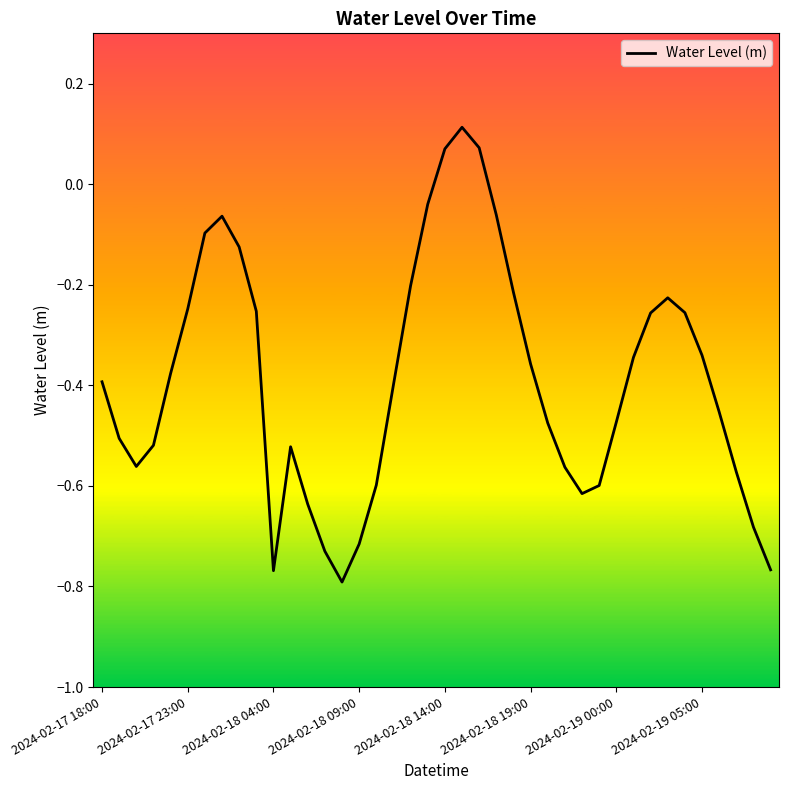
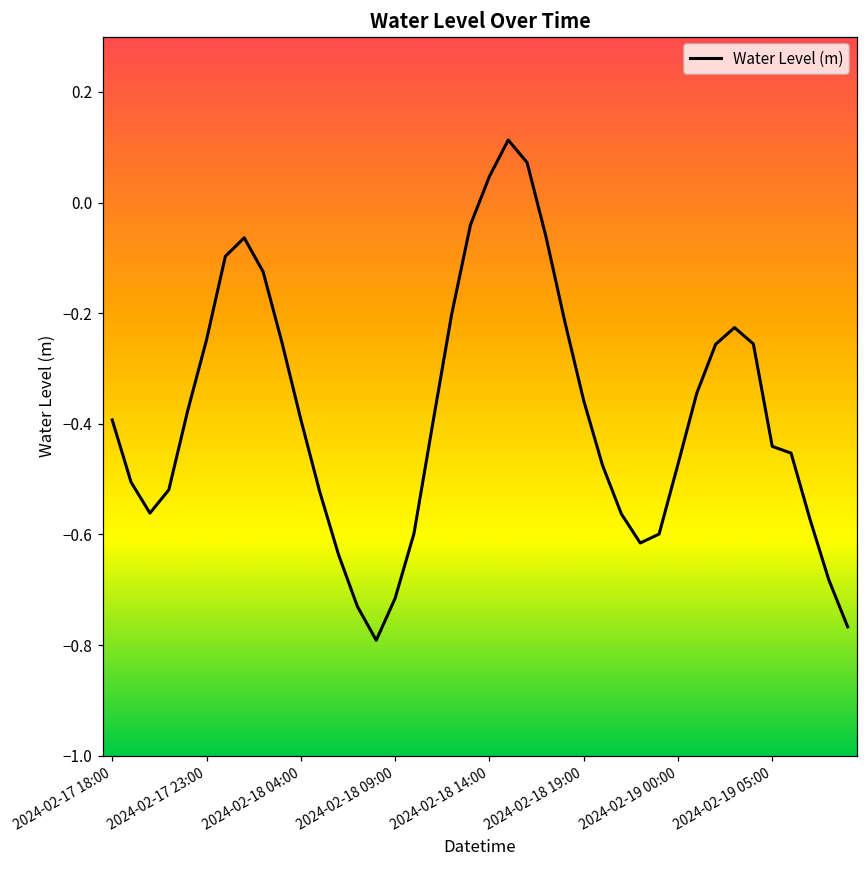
2024-02-18 04:00: -0.77 -> -0.39
2024-02-18 14:00: 0.07 -> 0.05
2024-02-19 05:00: -0.34 -> -0.44
